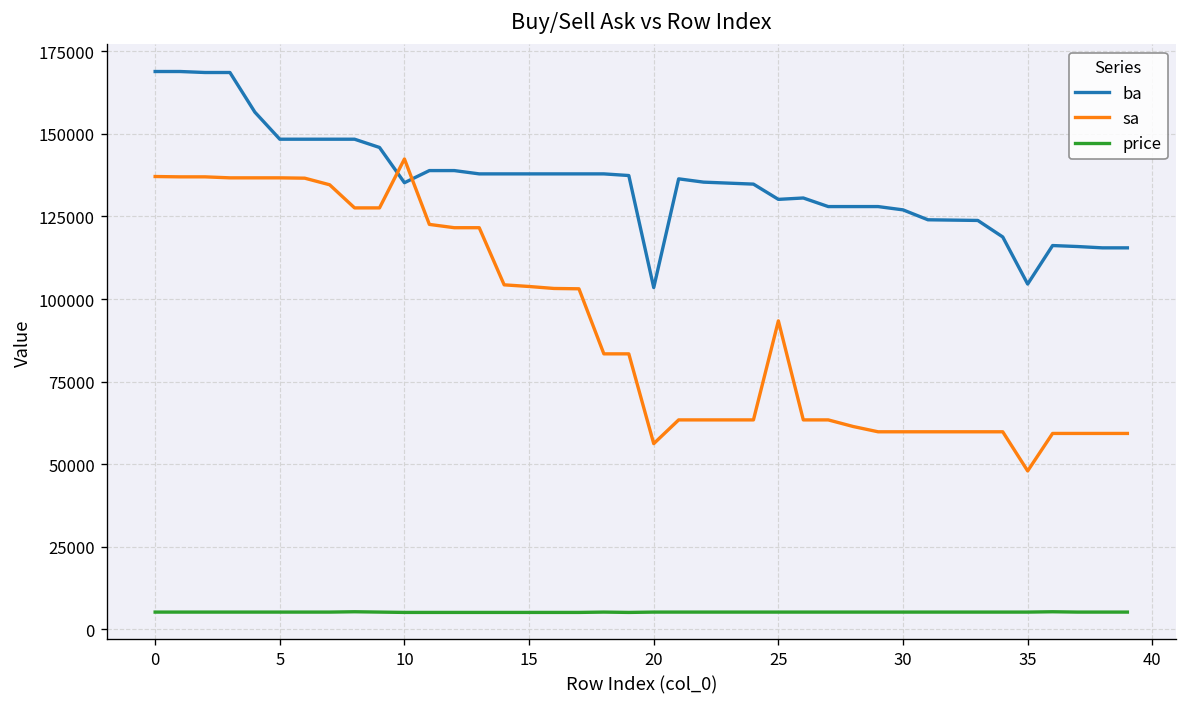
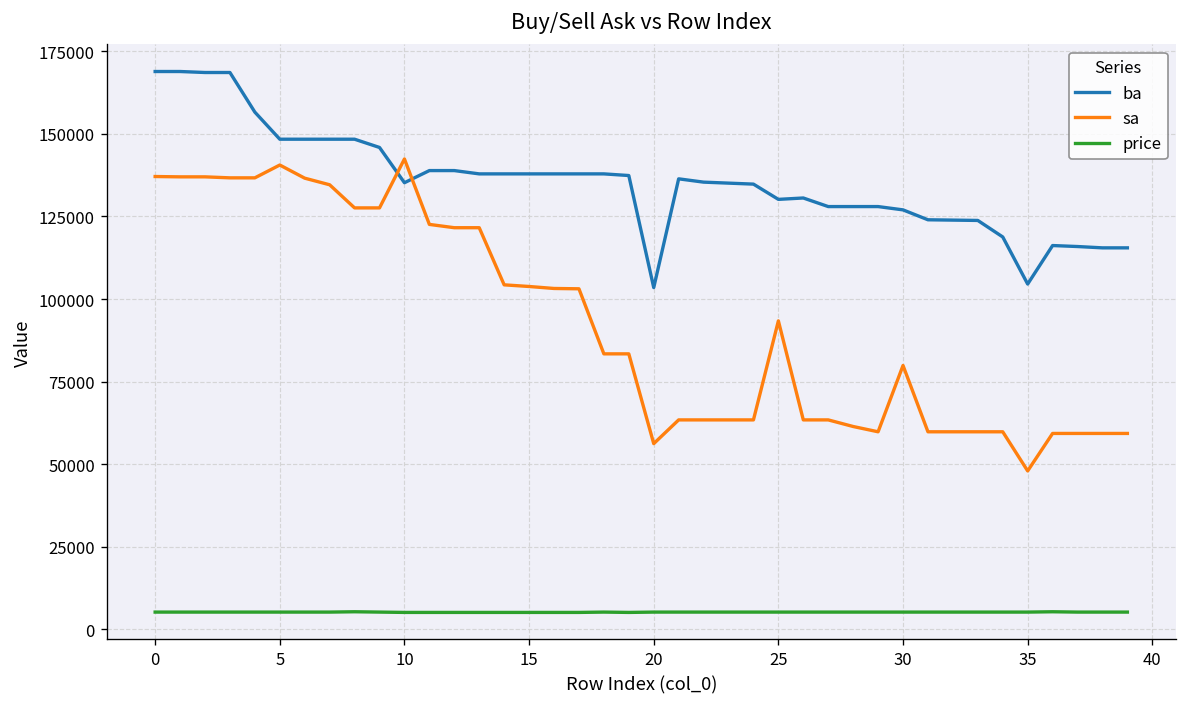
sa, 5: 137000 -> 141000
sa, 30: 60000 -> 80000
